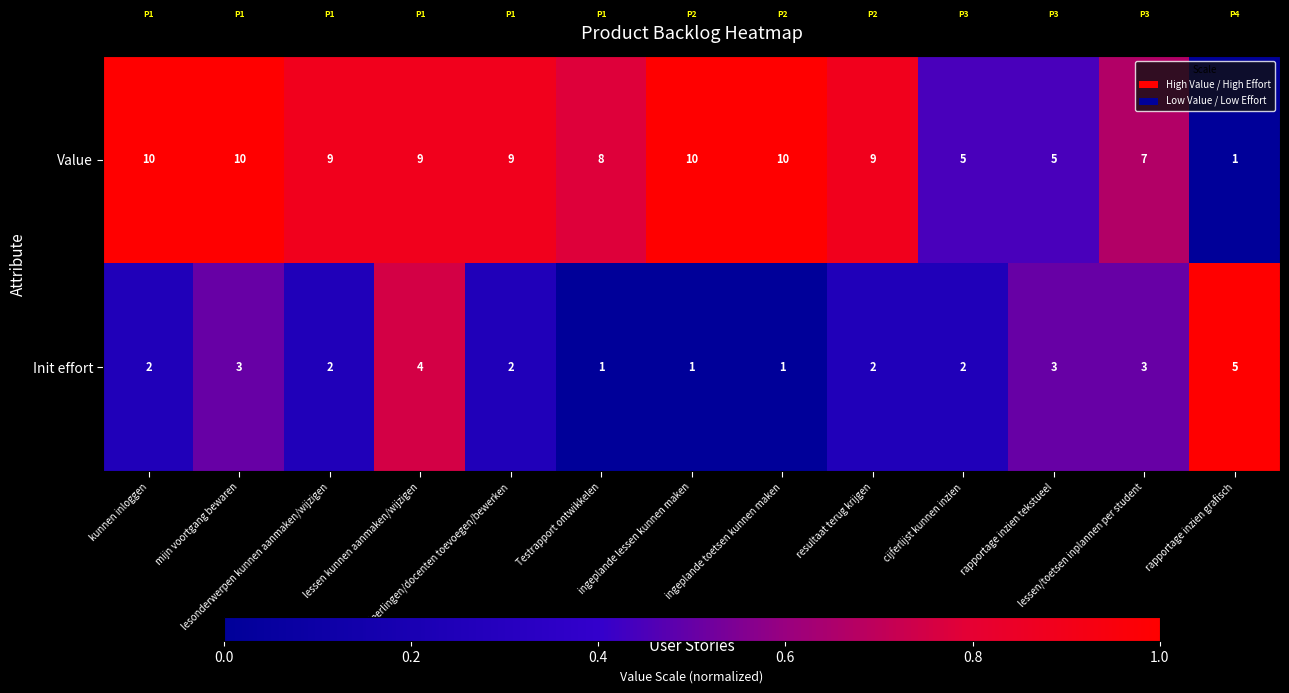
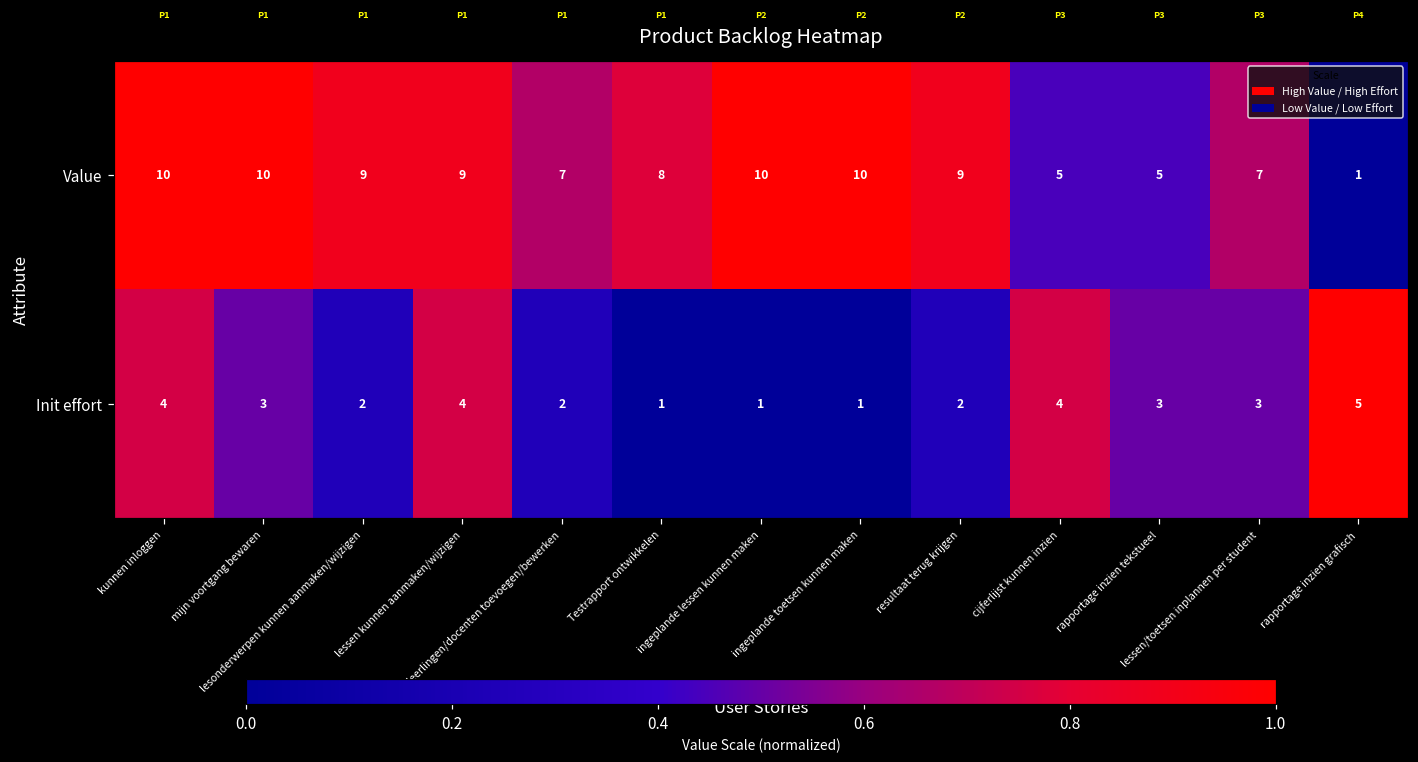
Value, leerlingen/docenten toevoegen/bewerken: 9 -> 7
Init effort, kunnen inloggen: 2 -> 4
Init effort, cijferlijst kunnen inzien: 2 -> 4
